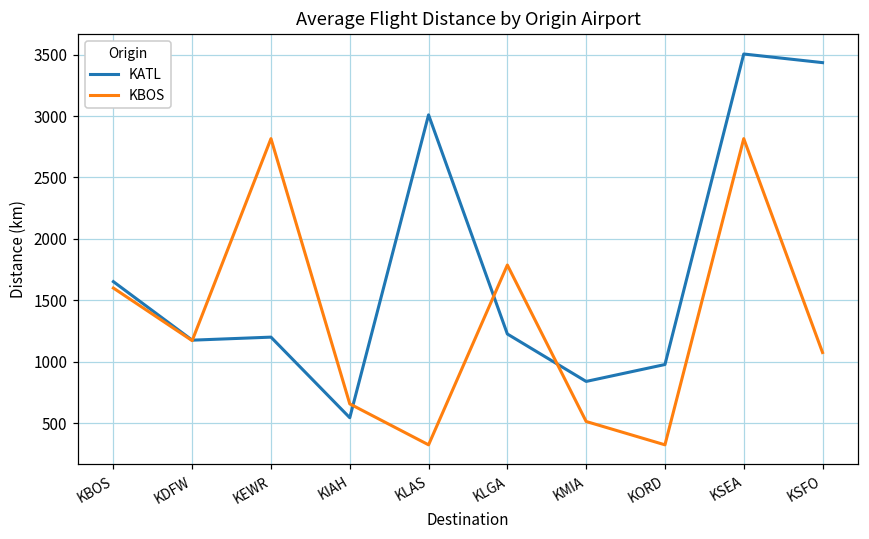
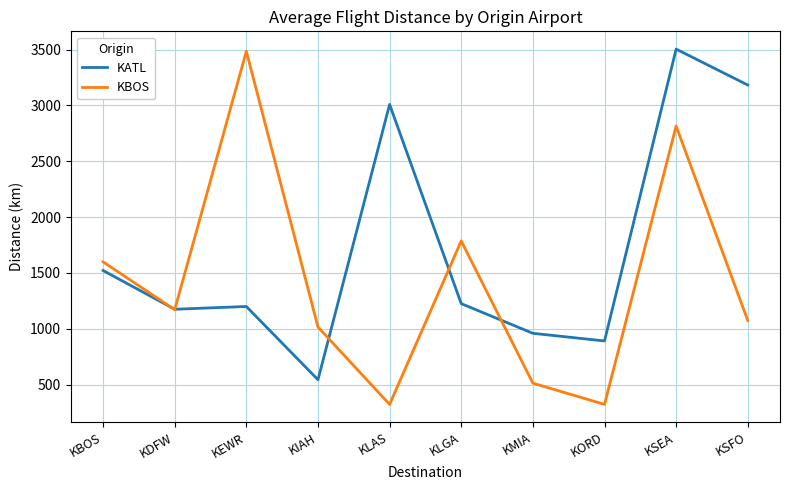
KATL, KBOS: 1650 -> 1520
KBOS, KEWR: 2820 -> 3490
KBOS, KIAH: 660 -> 1010
KATL, KMIA: 840 -> 960
KATL, KORD: 980 -> 890
KATL, KSFO: 3430 -> 3180
